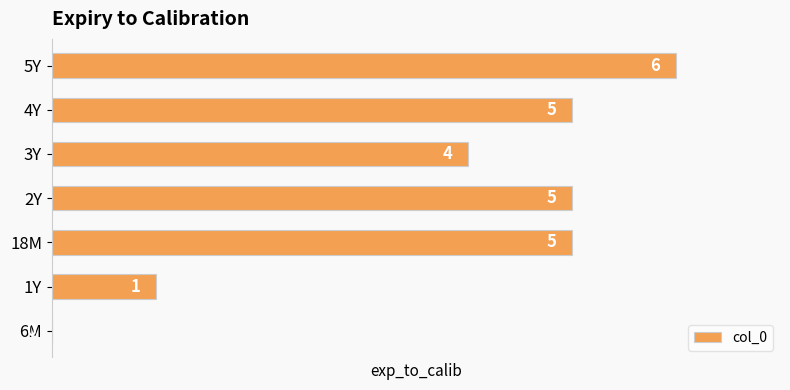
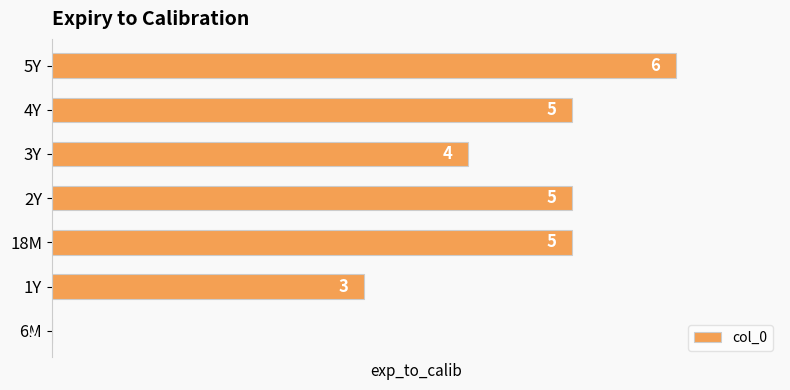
1Y: 1 -> 3
